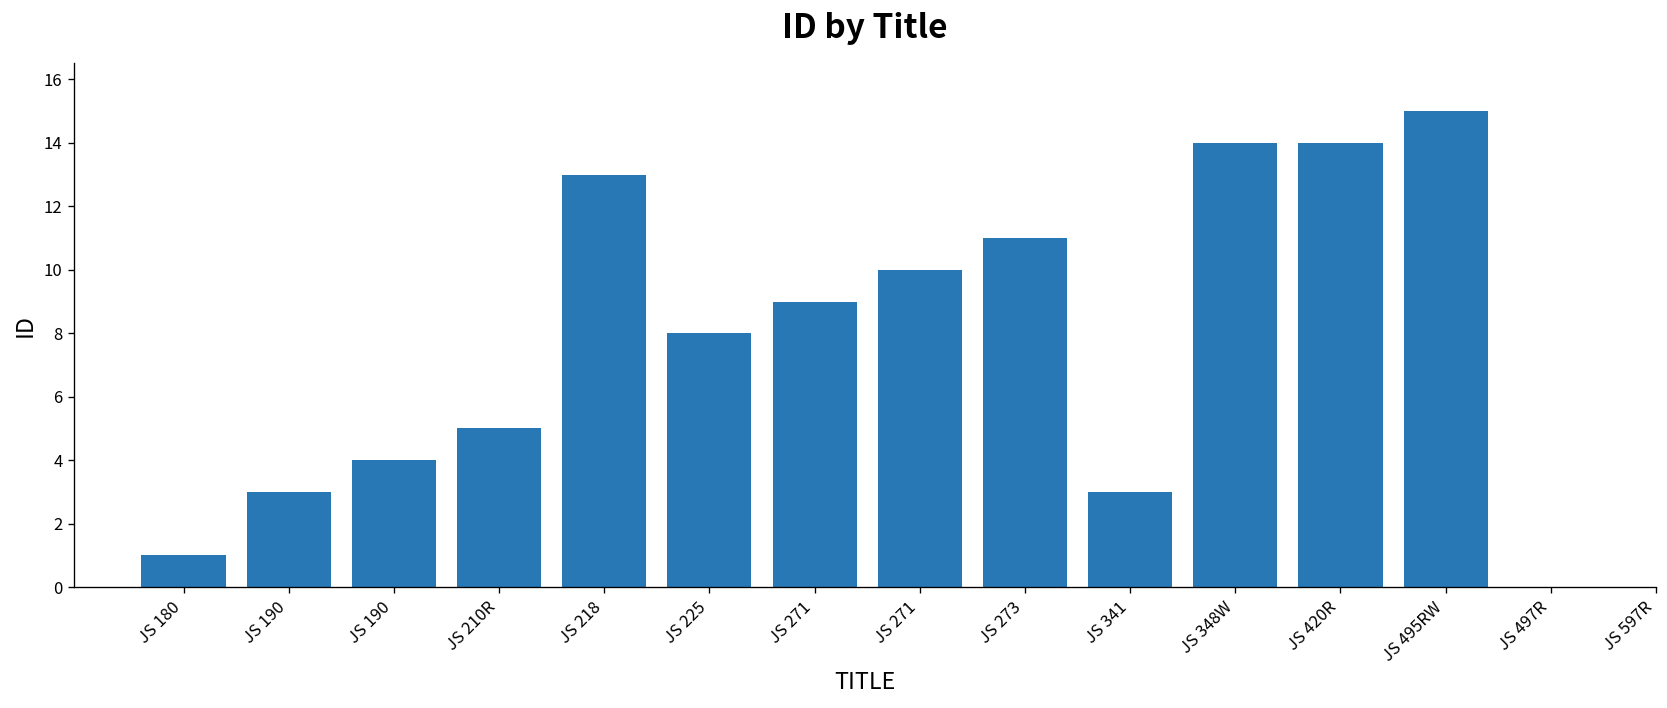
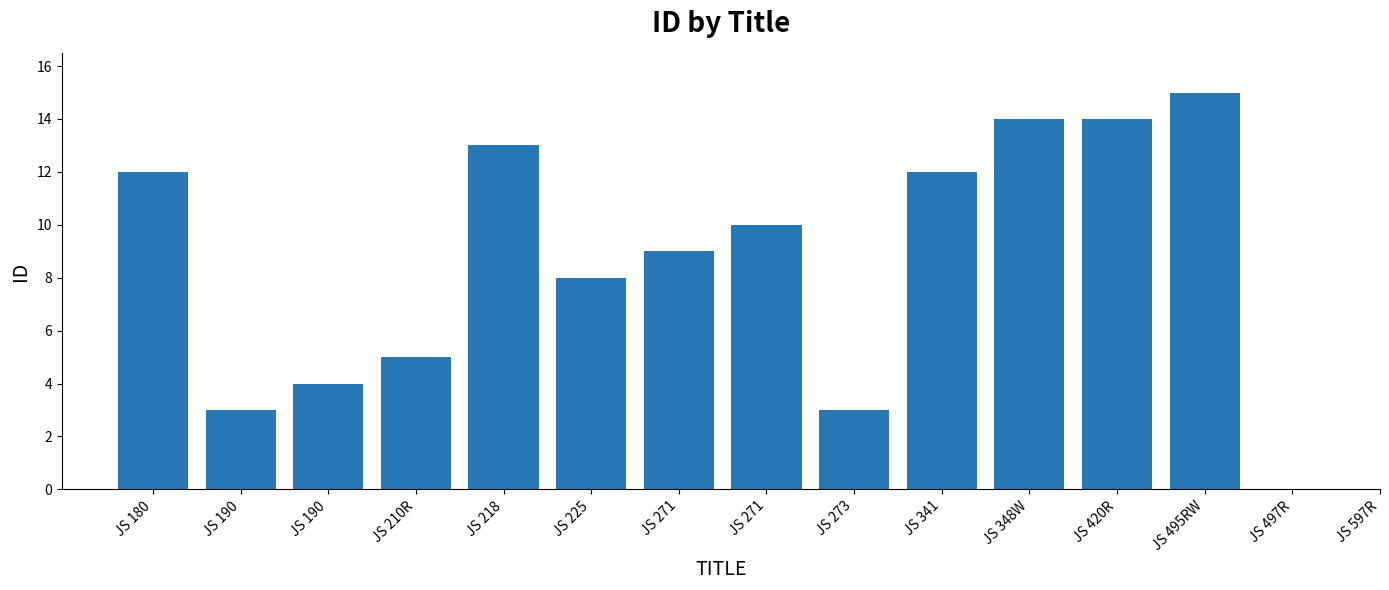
JS 180: 1 -> 12
JS 273: 11 -> 3
JS 341: 3 -> 12
